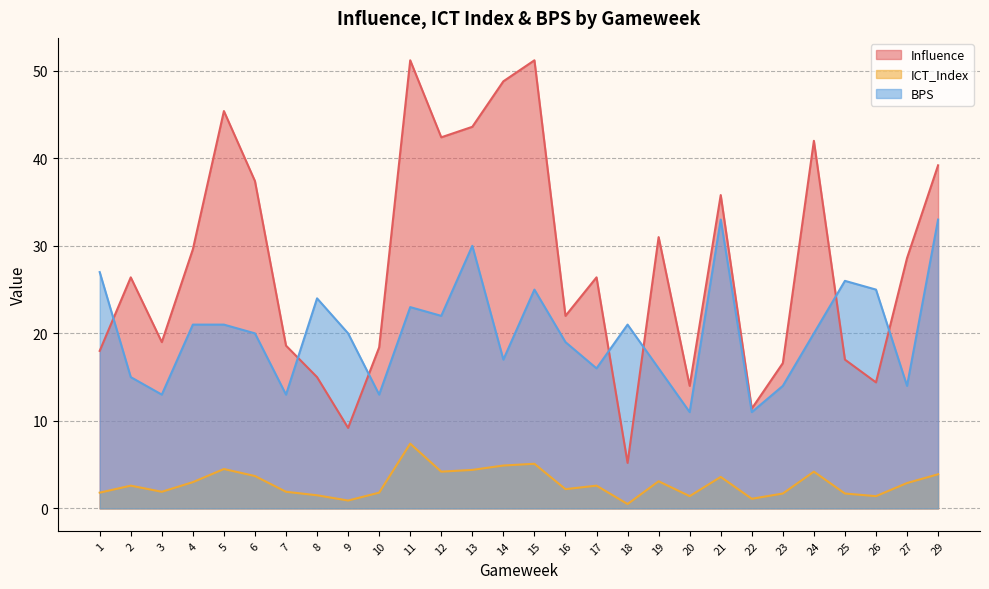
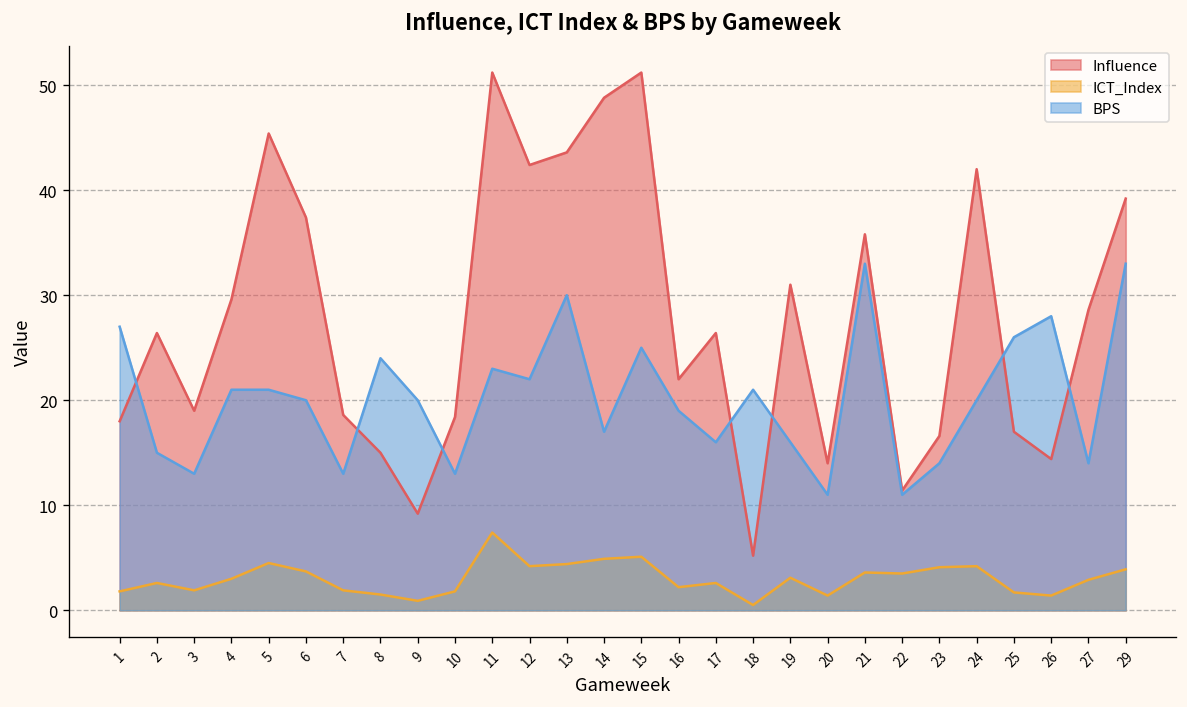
ICT_Index, 22: 1 -> 4
ICT_Index, 23: 2 -> 4
BPS, 26: 25 -> 28
